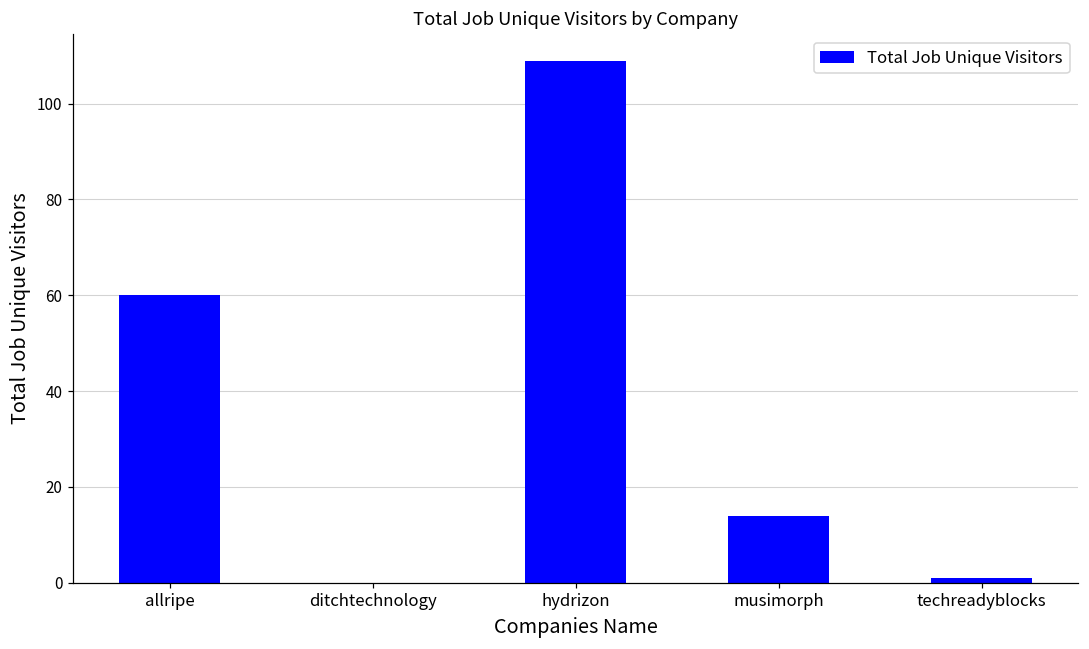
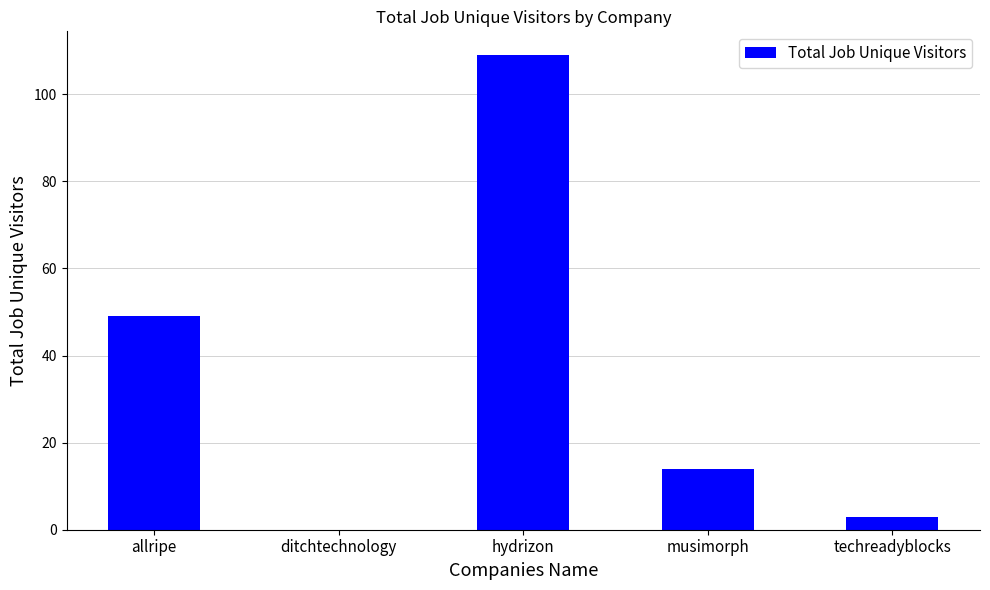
allripe: 60 -> 49
techreadyblocks: 1 -> 3
